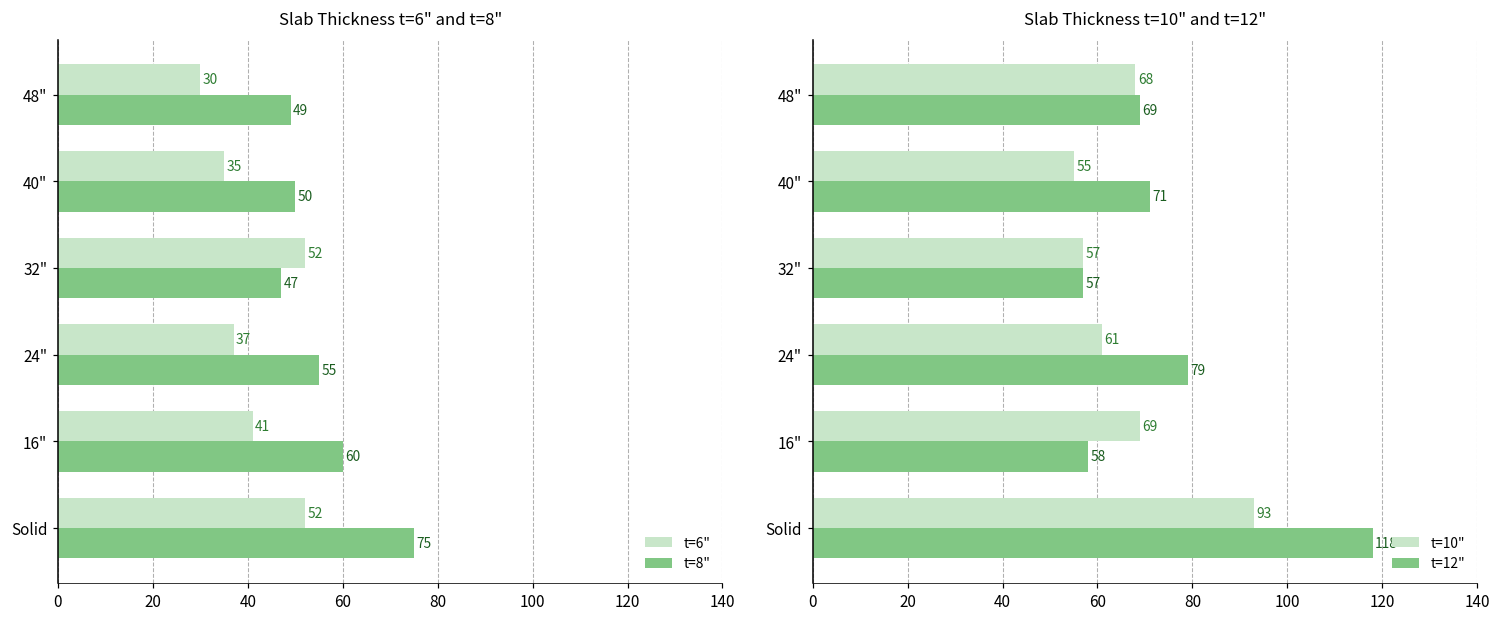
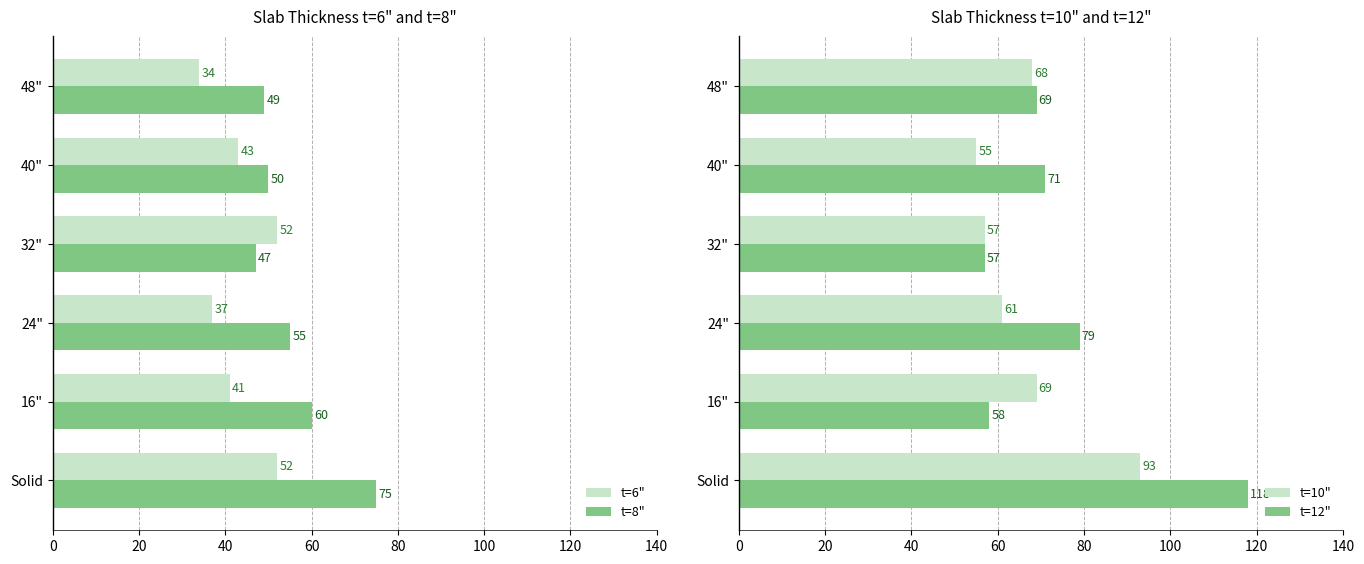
Slab Thickness t=6" and t=8", t=6", 48": 30 -> 34
Slab Thickness t=6" and t=8", t=6", 40": 35 -> 43
